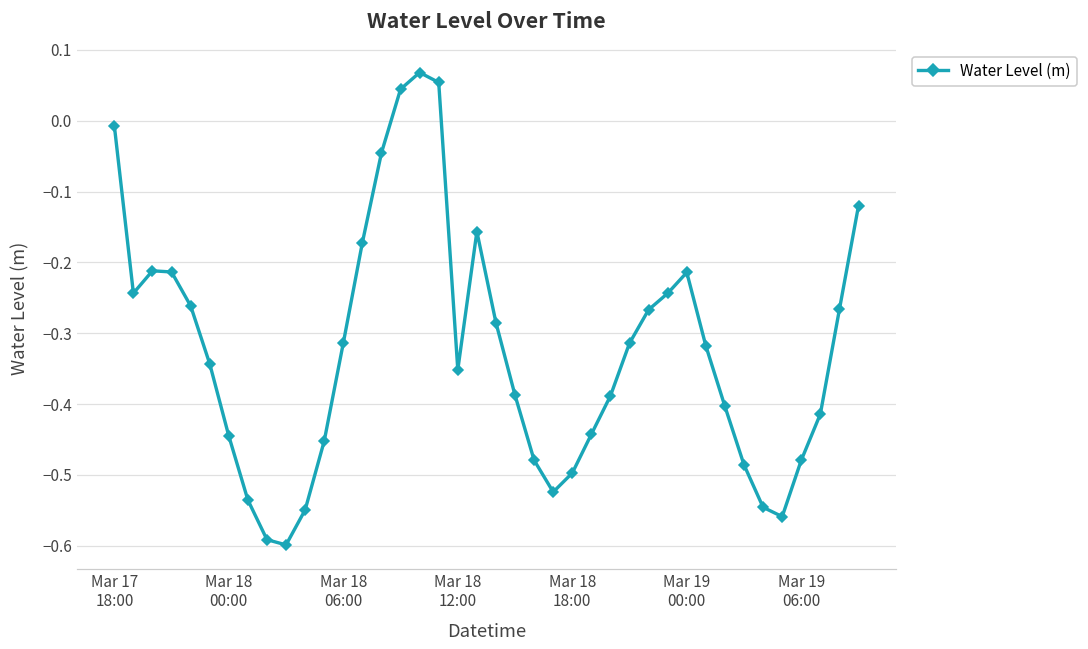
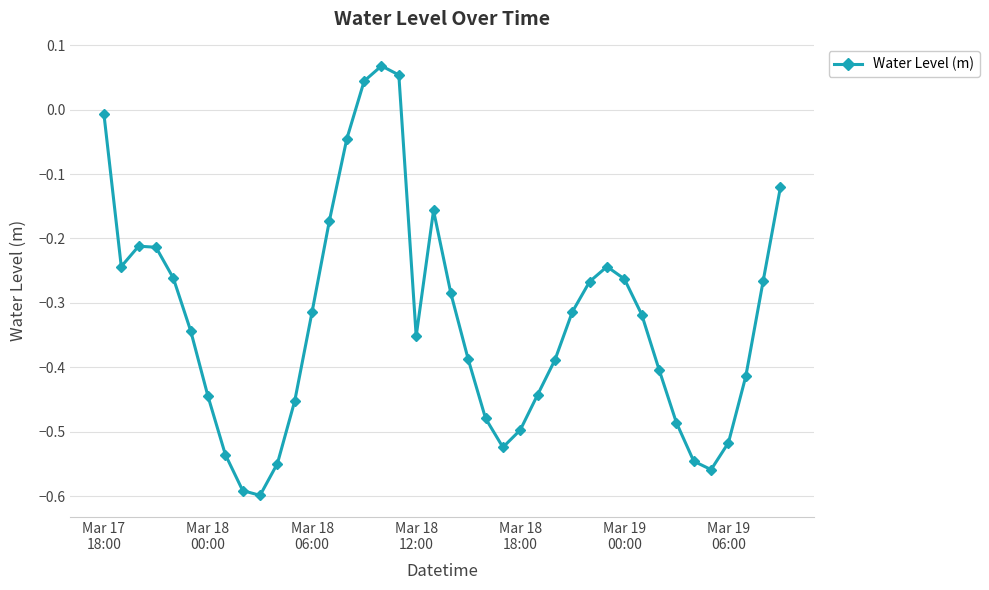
Mar 19 00:00: -0.21 -> -0.26
Mar 19 06:00: -0.48 -> -0.52
